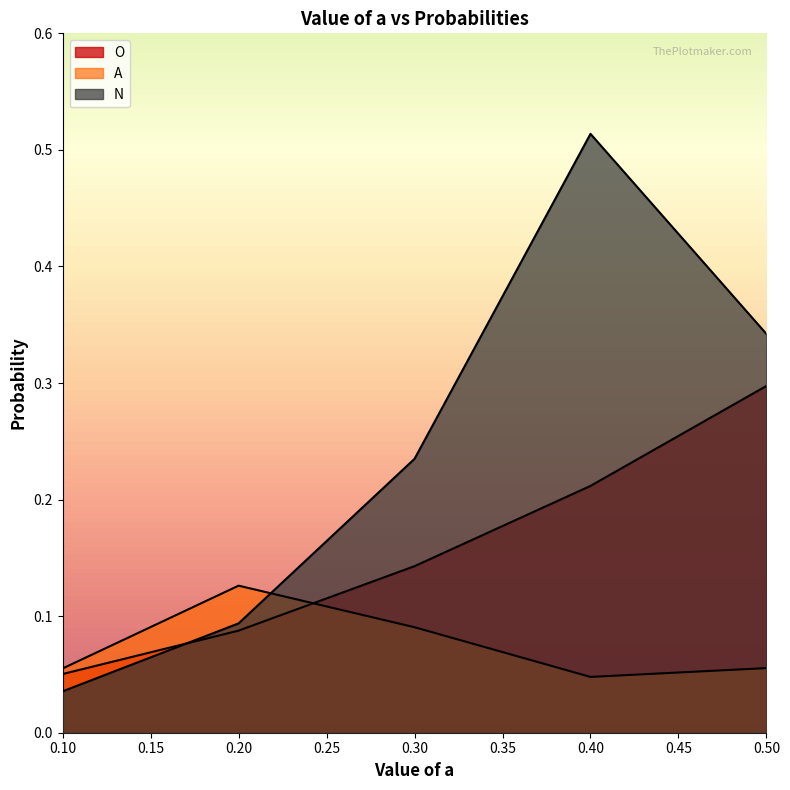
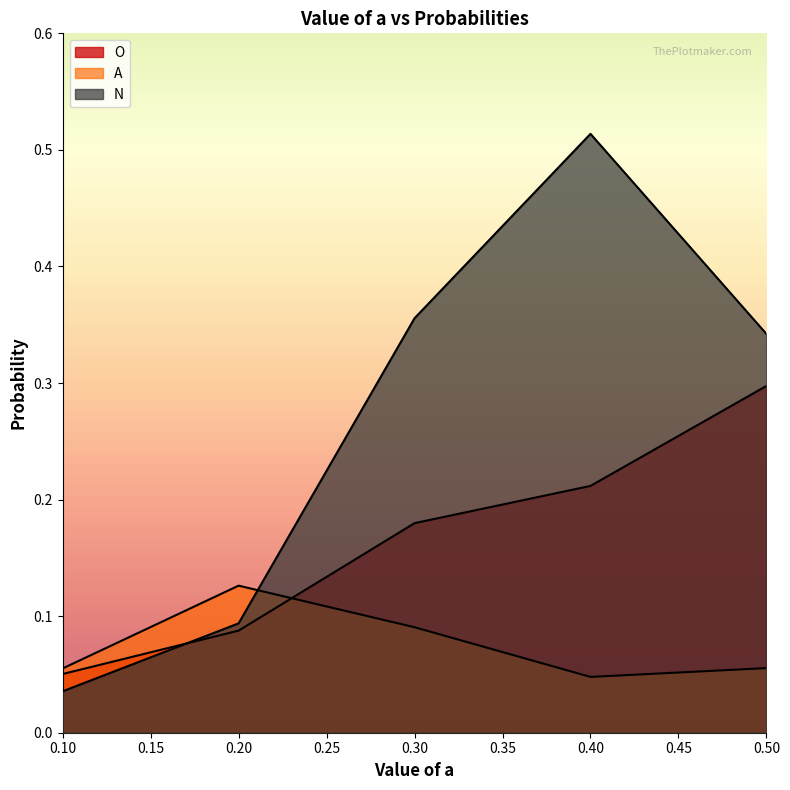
O, 0.30: 0.143 -> 0.180
N, 0.30: 0.235 -> 0.356
